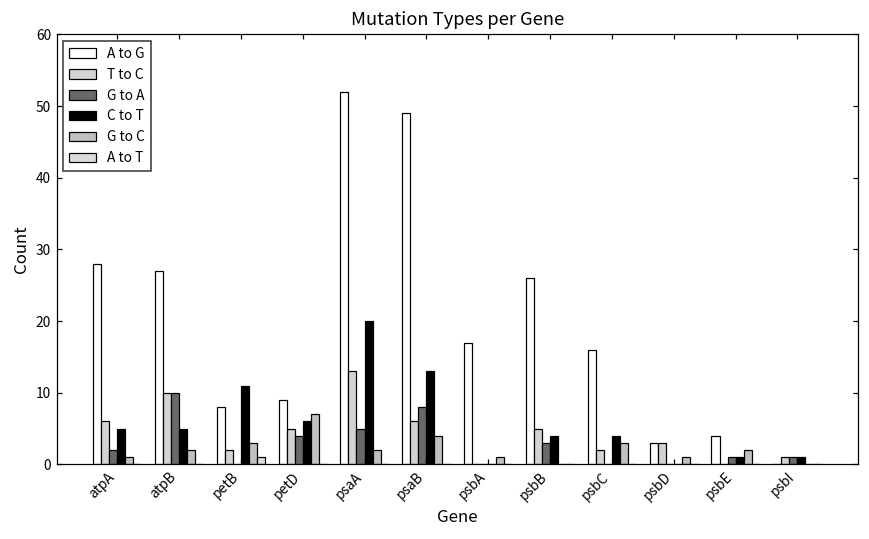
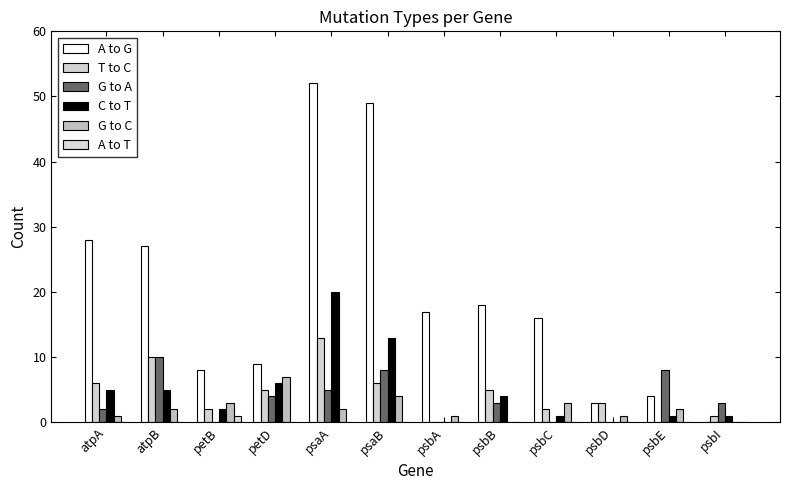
C to T, petB: 11 -> 2
A to G, psbB: 26 -> 18
C to T, psbC: 4 -> 1
G to A, psbE: 1 -> 8
G to A, psbI: 1 -> 3
